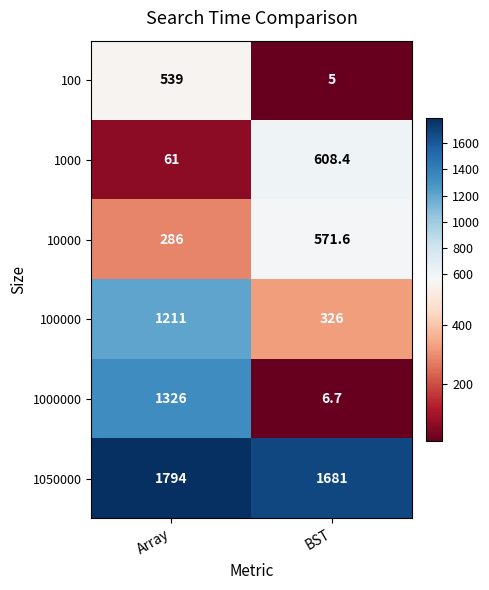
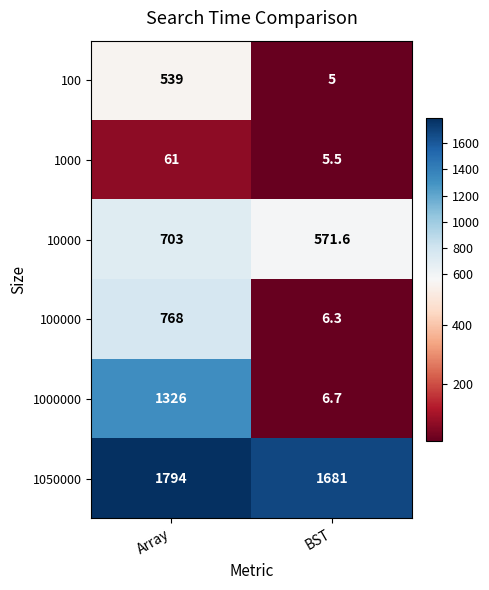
1000, BST: 608.4 -> 5.5
10000, Array: 286 -> 703
100000, Array: 1211 -> 768
100000, BST: 326 -> 6.3
